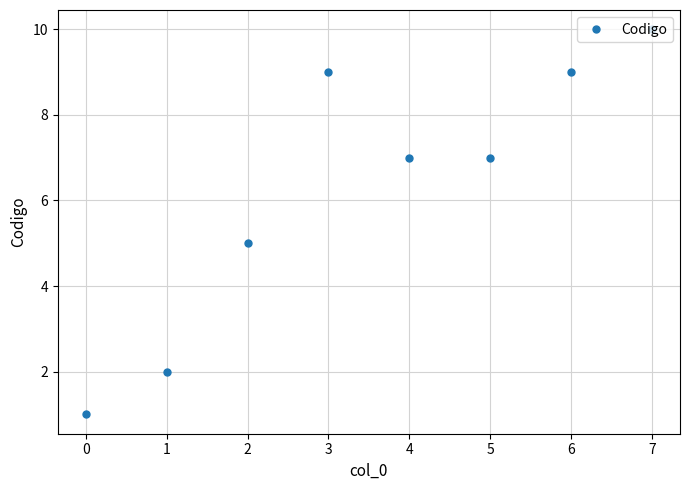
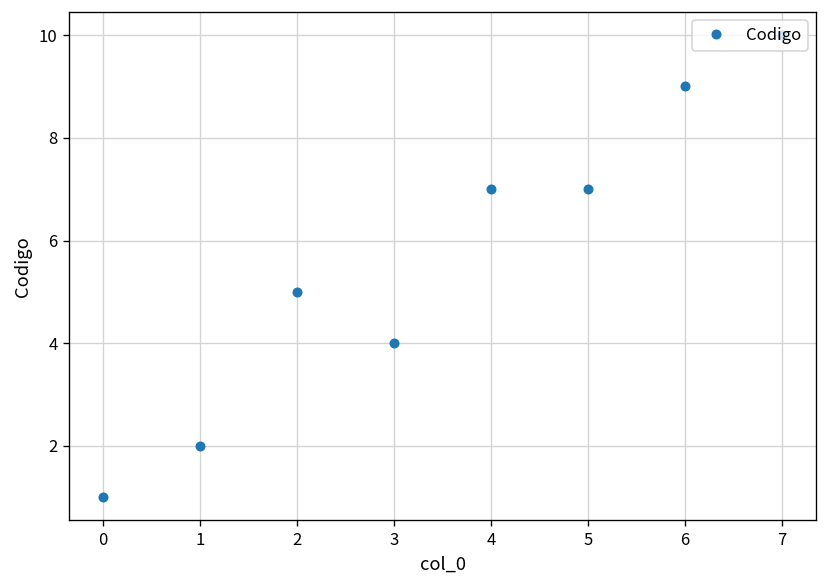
3: 9 -> 4
